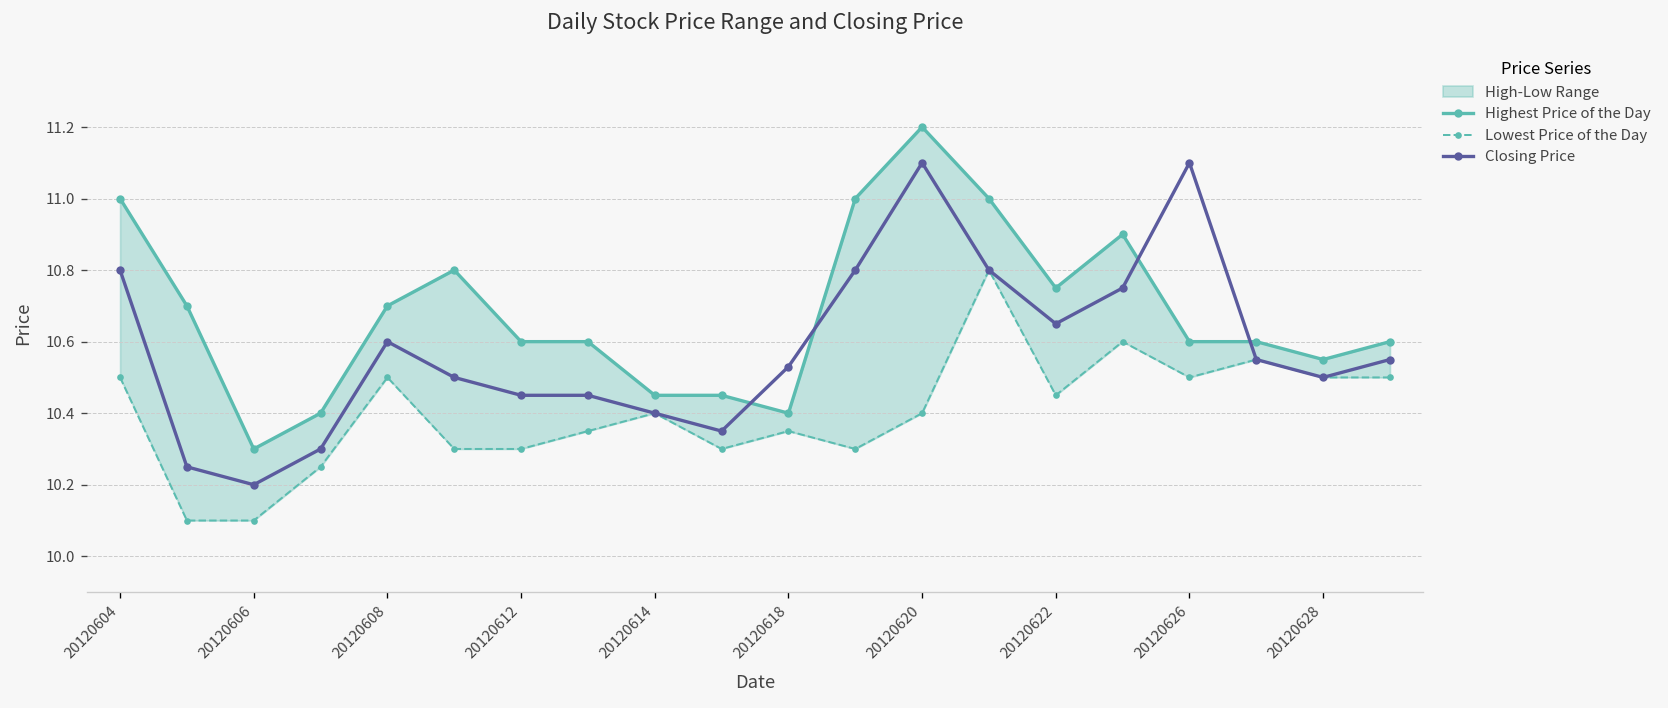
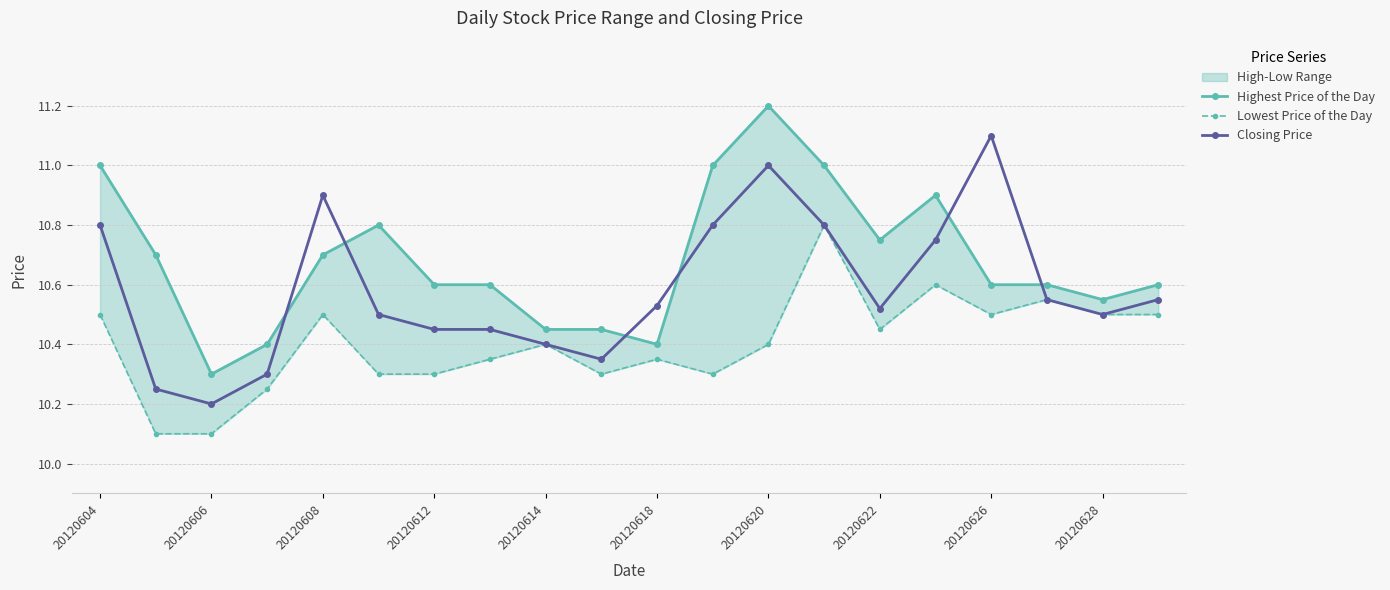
Closing Price, 20120608: 10.6 -> 10.9
Closing Price, 20120620: 11.1 -> 11.0
Closing Price, 20120622: 10.65 -> 10.52
